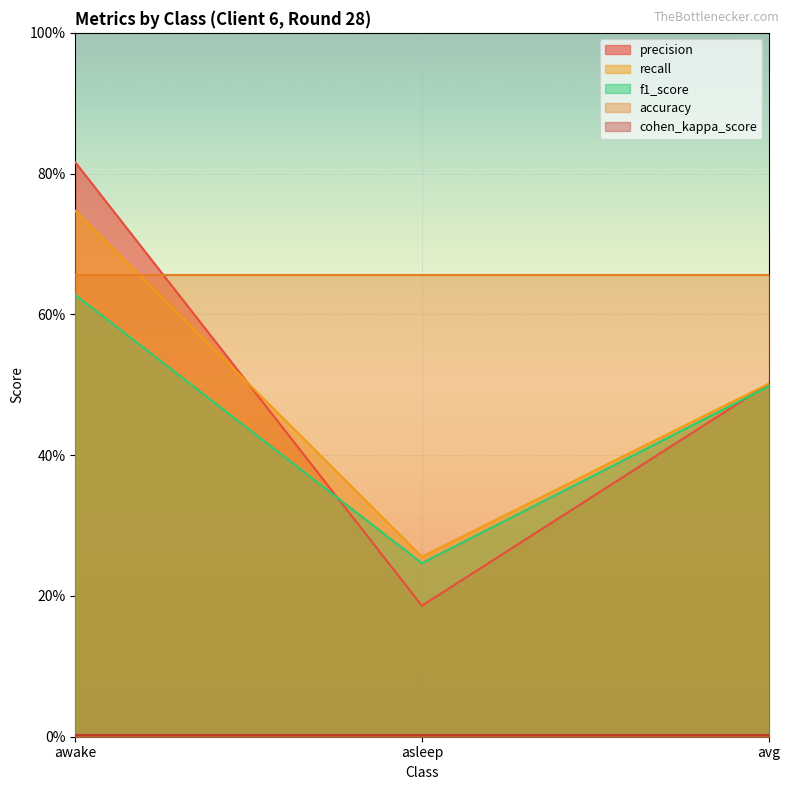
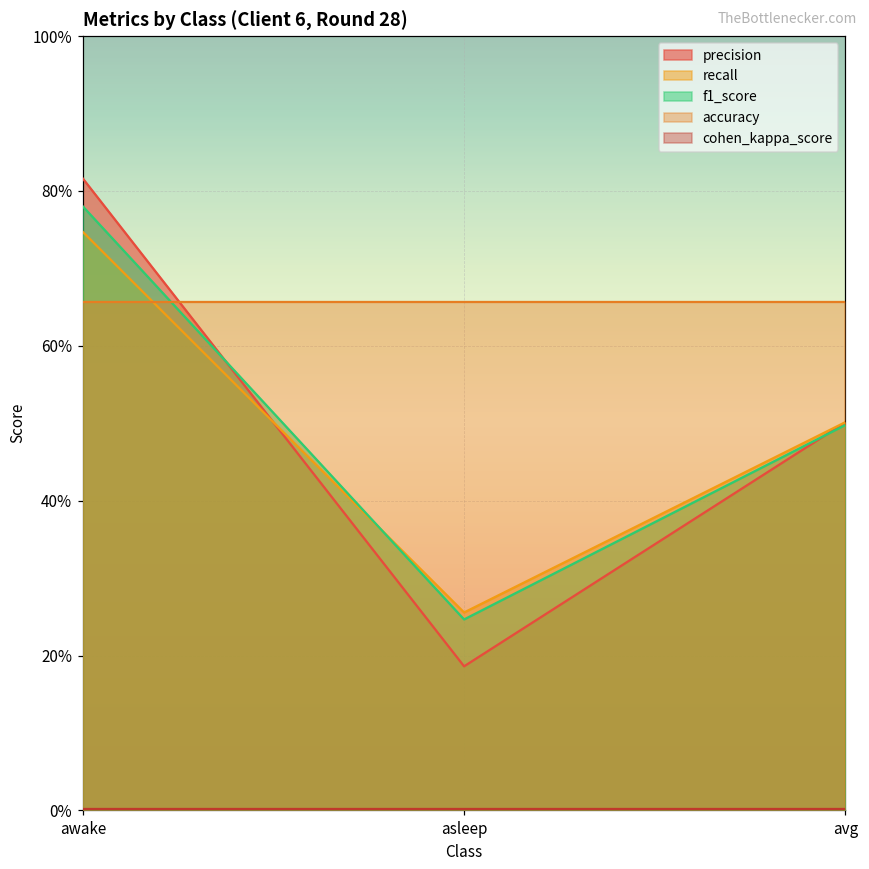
f1_score, awake: 63% -> 78%
